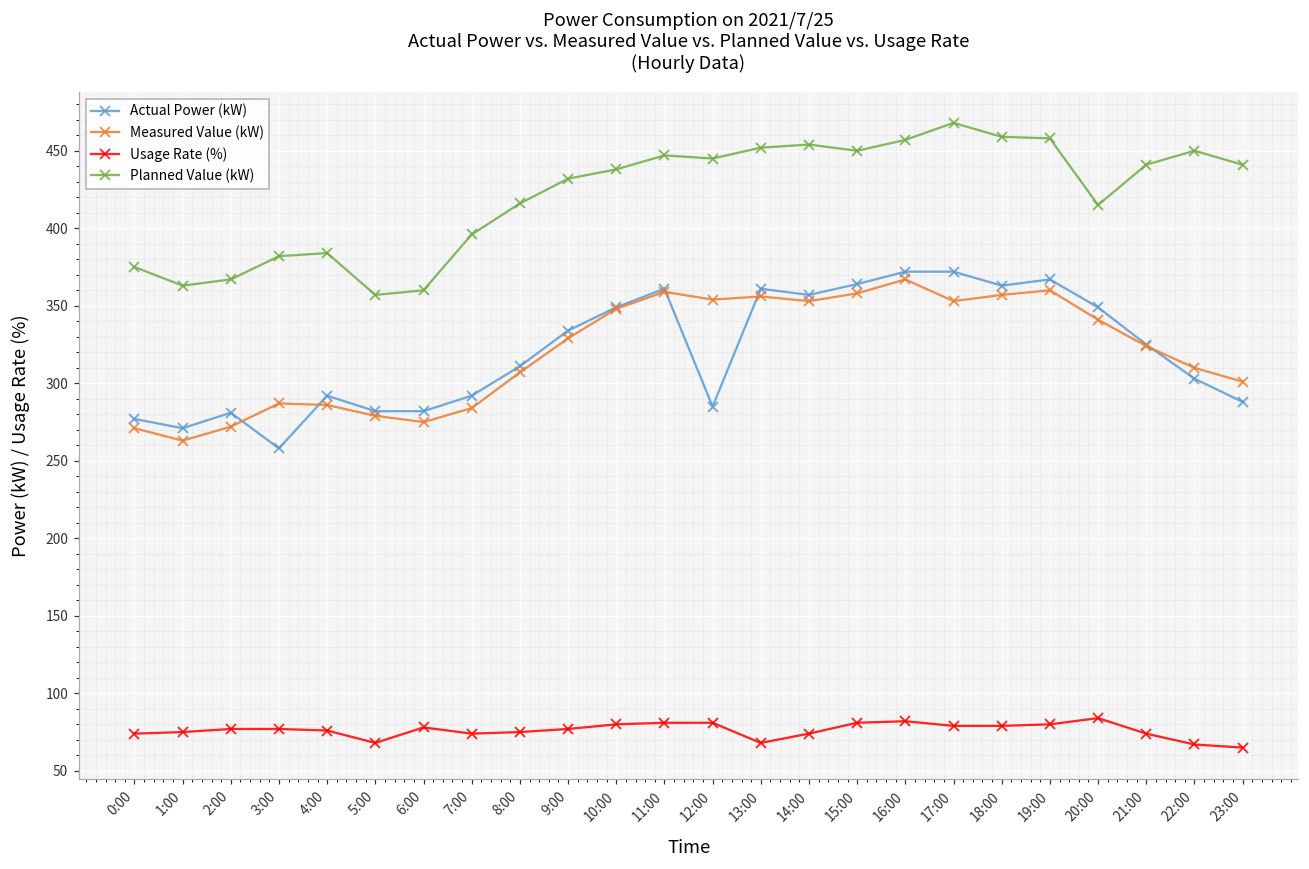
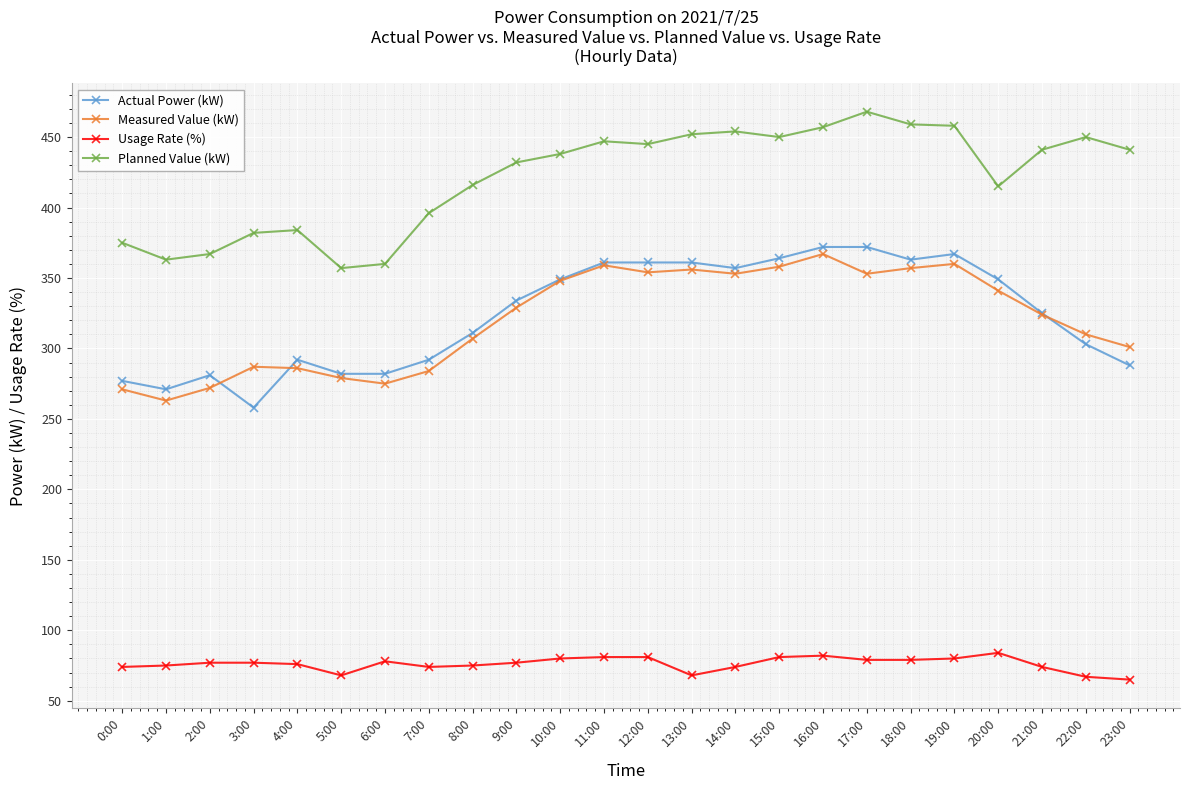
Actual Power (kW), 12:00: 285 -> 361
